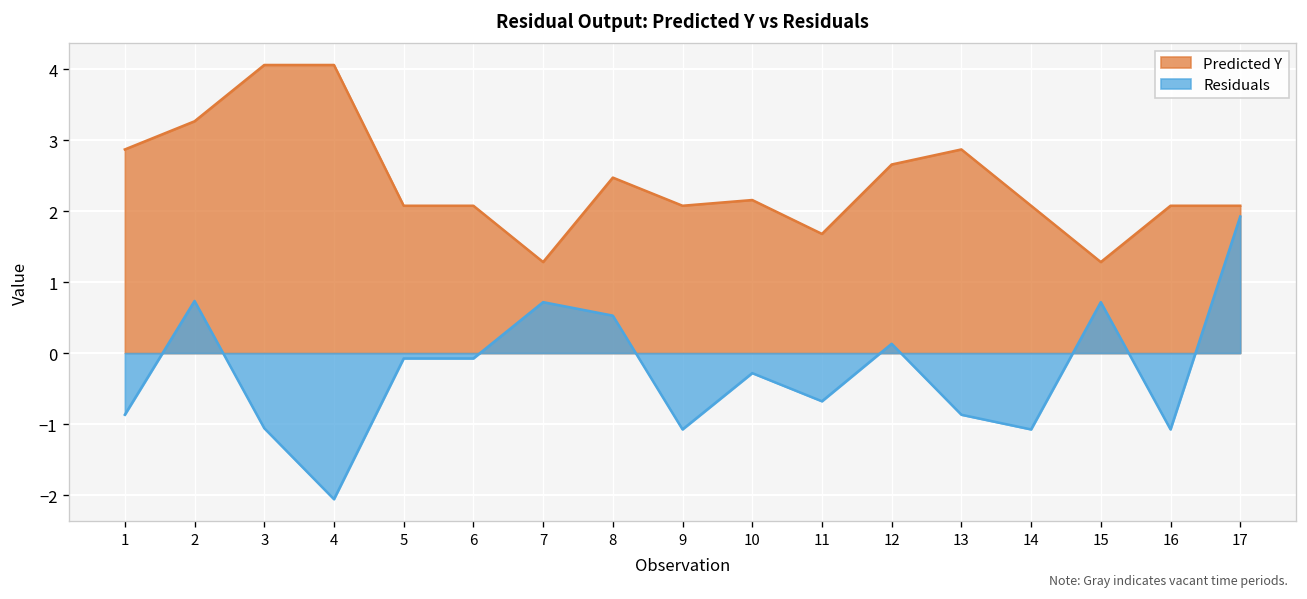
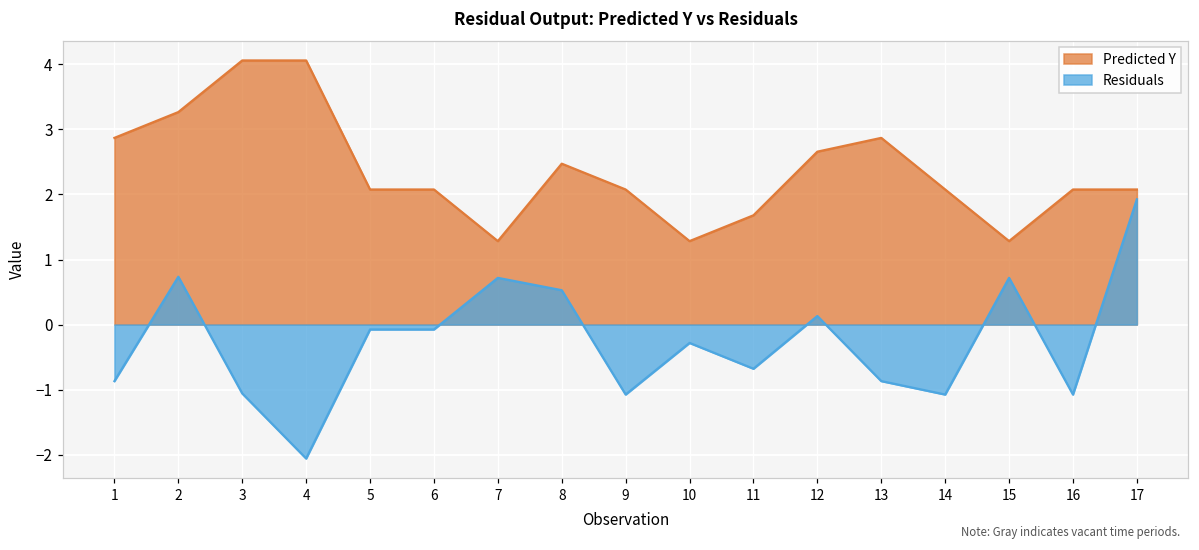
Predicted Y, 10: 2.2 -> 1.3
